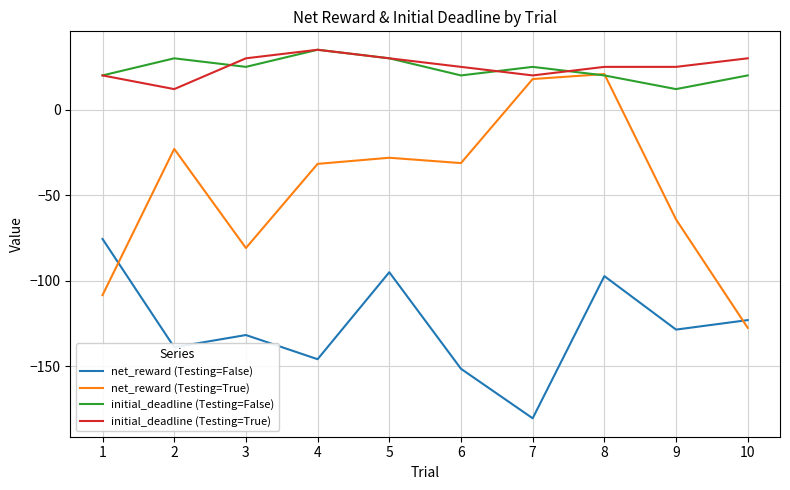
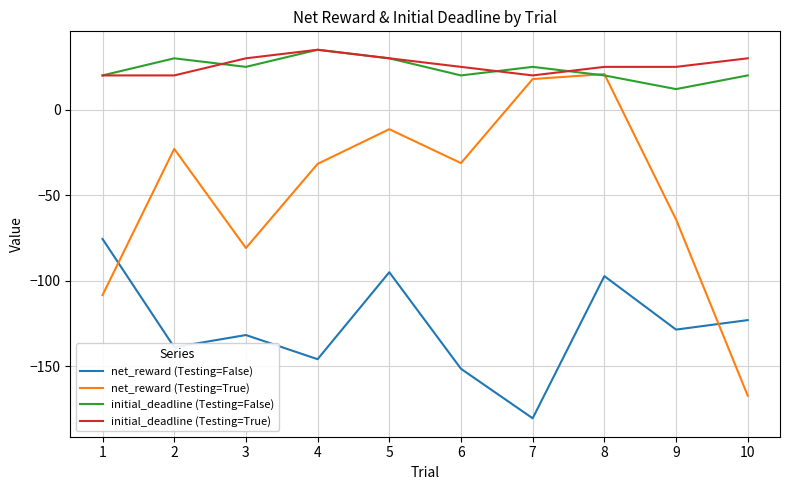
initial_deadline (Testing=True), 2: 12 -> 20
net_reward (Testing=True), 5: -28 -> -11
net_reward (Testing=True), 10: -128 -> -167
